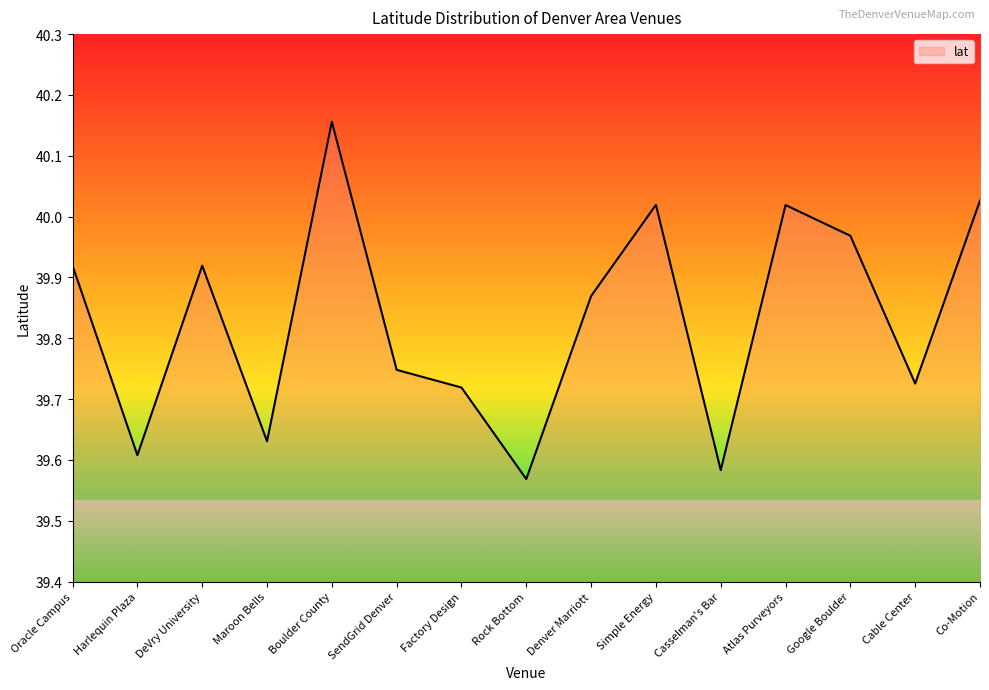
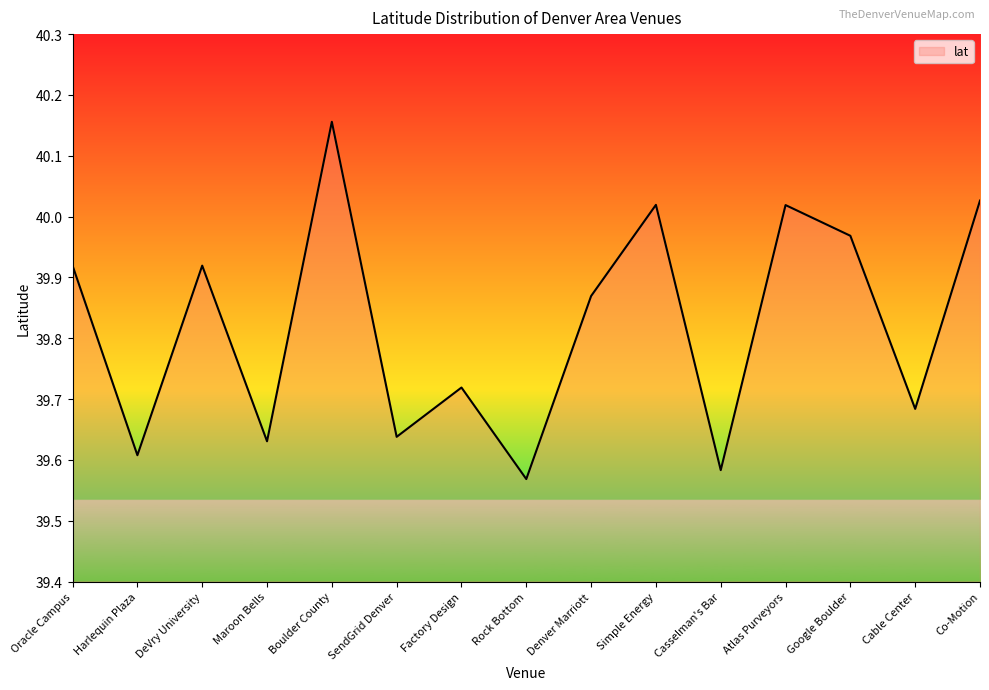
SendGrid Denver: 39.75 -> 39.64
Cable Center: 39.73 -> 39.68
